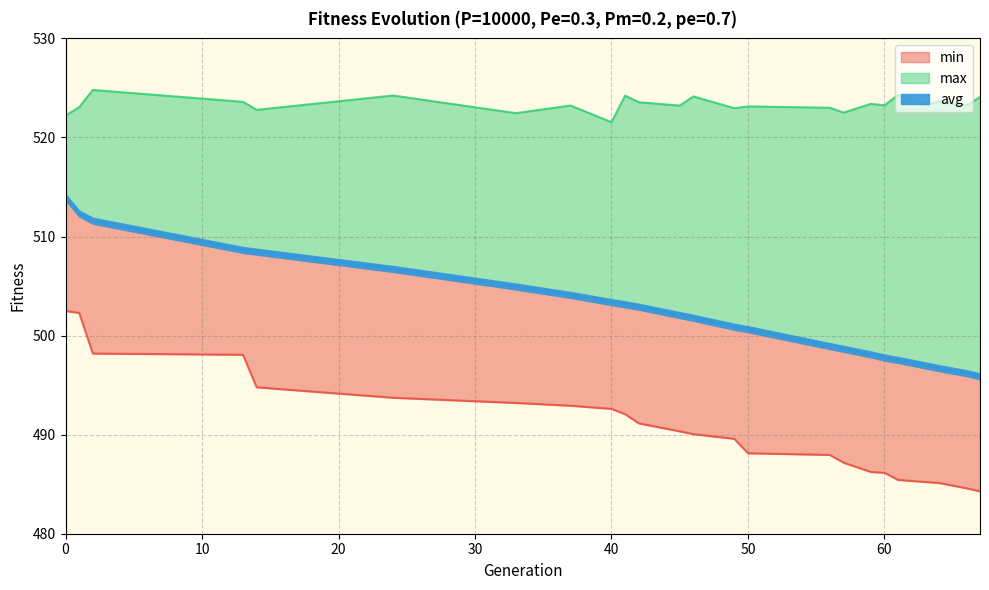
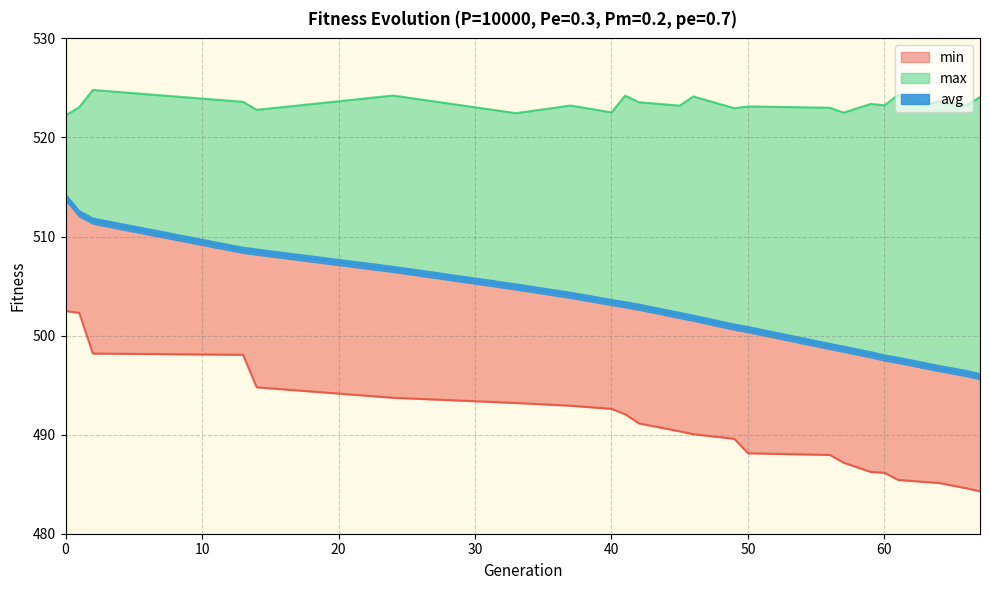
max, 40: 522 -> 523
